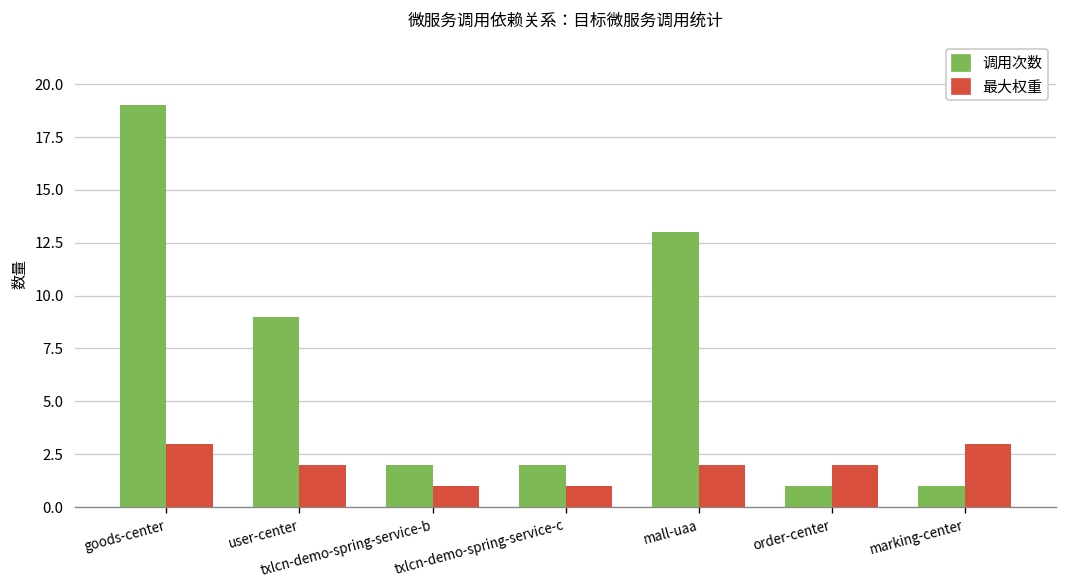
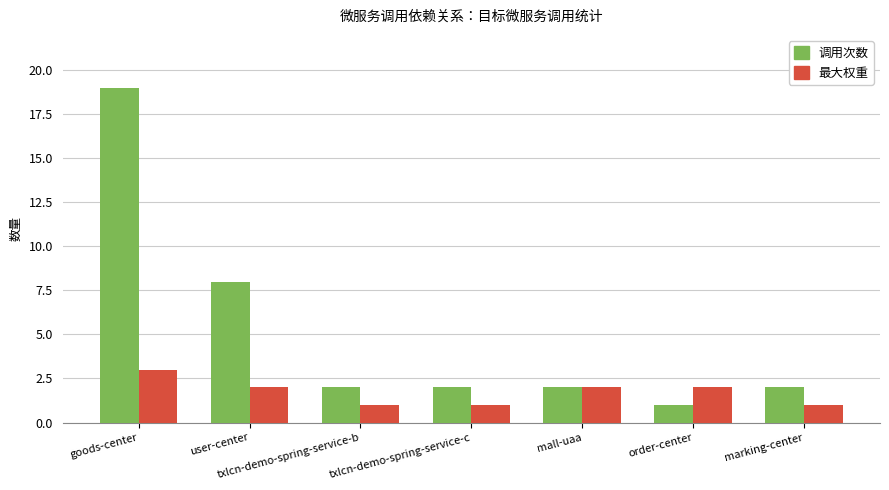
调用次数, user-center: 9 -> 8
调用次数, mall-uaa: 13 -> 2
调用次数, marking-center: 1 -> 2
最大权重, marking-center: 3 -> 1
